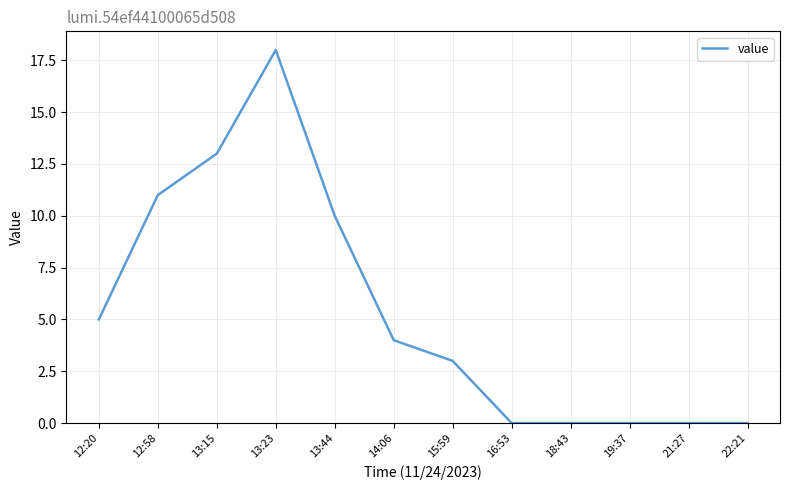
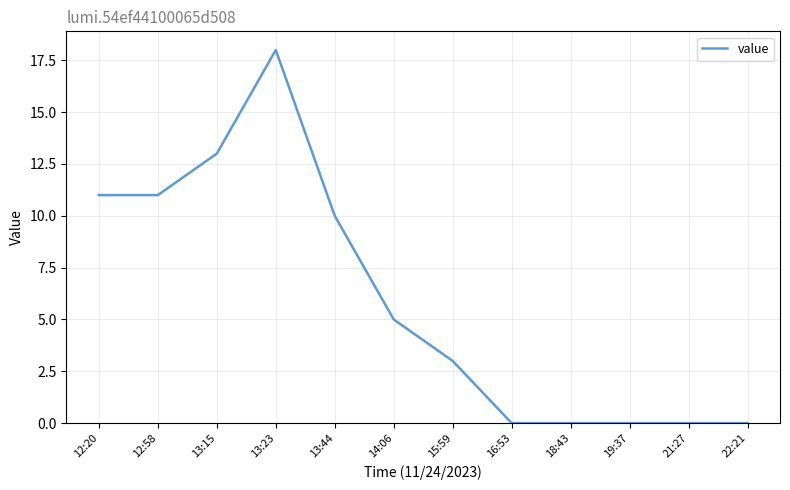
12:20: 5 -> 11
14:06: 4 -> 5
